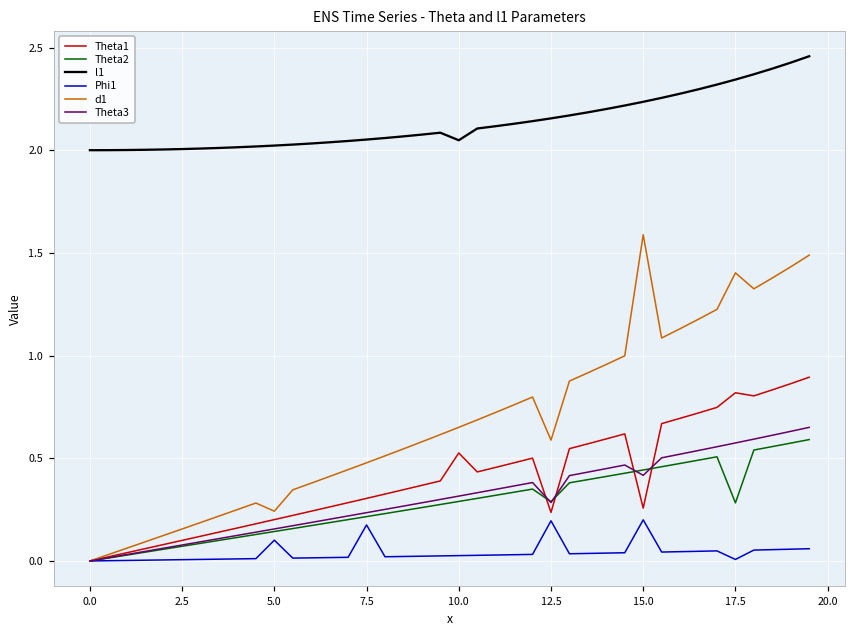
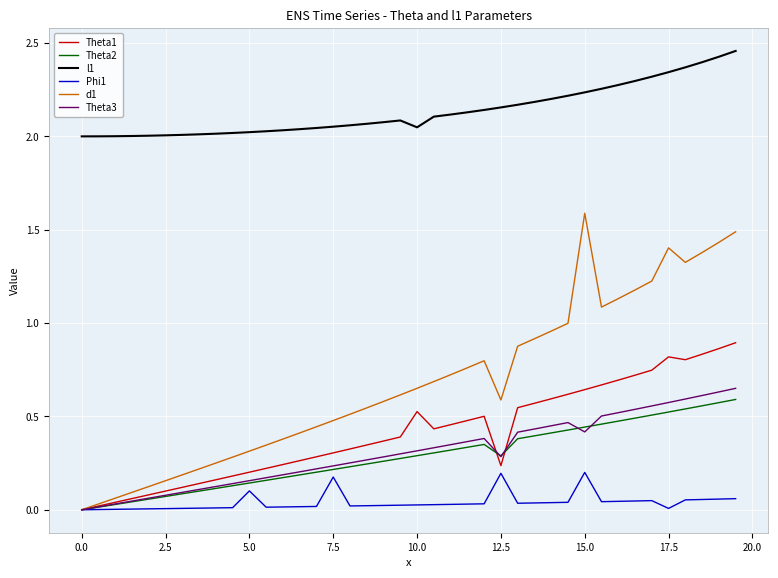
d1, 5.0: 0.24 -> 0.31
Theta1, 15.0: 0.26 -> 0.64
Theta2, 17.5: 0.28 -> 0.52
